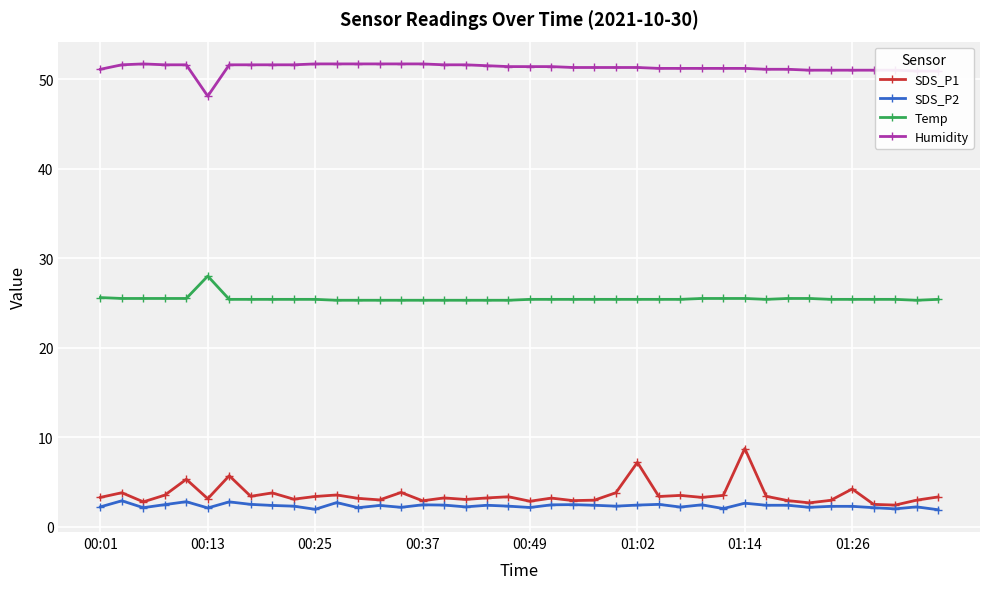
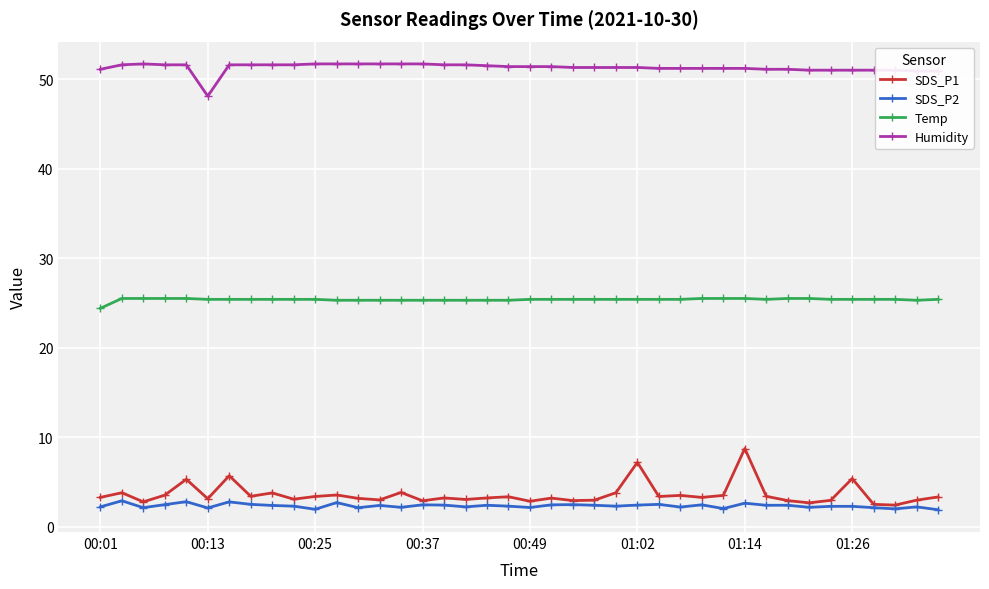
Temp, 00:01: 26 -> 24
Temp, 00:13: 28 -> 25
SDS_P1, 01:26: 4 -> 5
